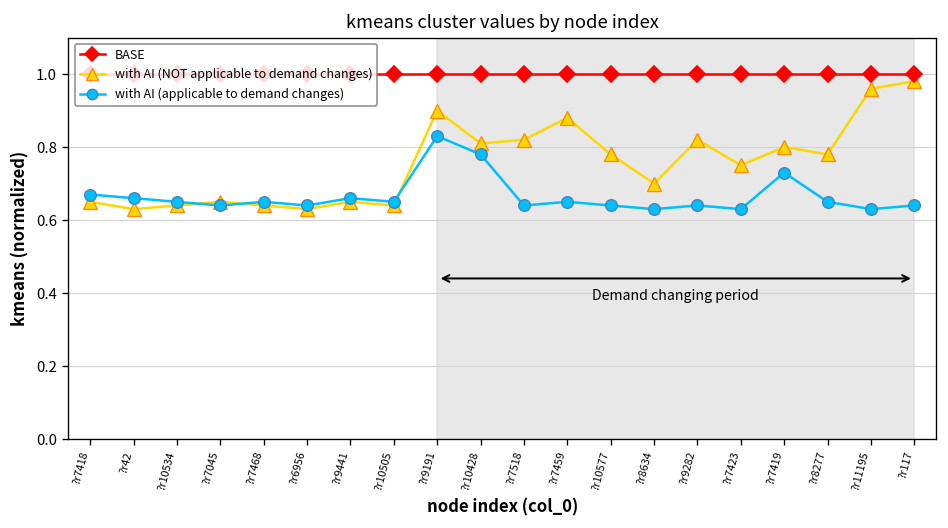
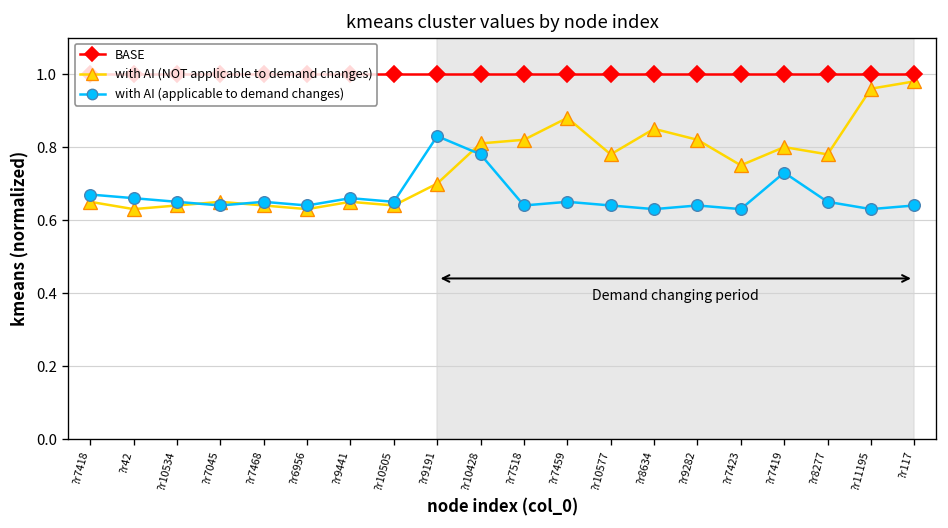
with AI (NOT applicable to demand changes), ?r9191: 0.9 -> 0.7
with AI (NOT applicable to demand changes), ?r8634: 0.70 -> 0.85
